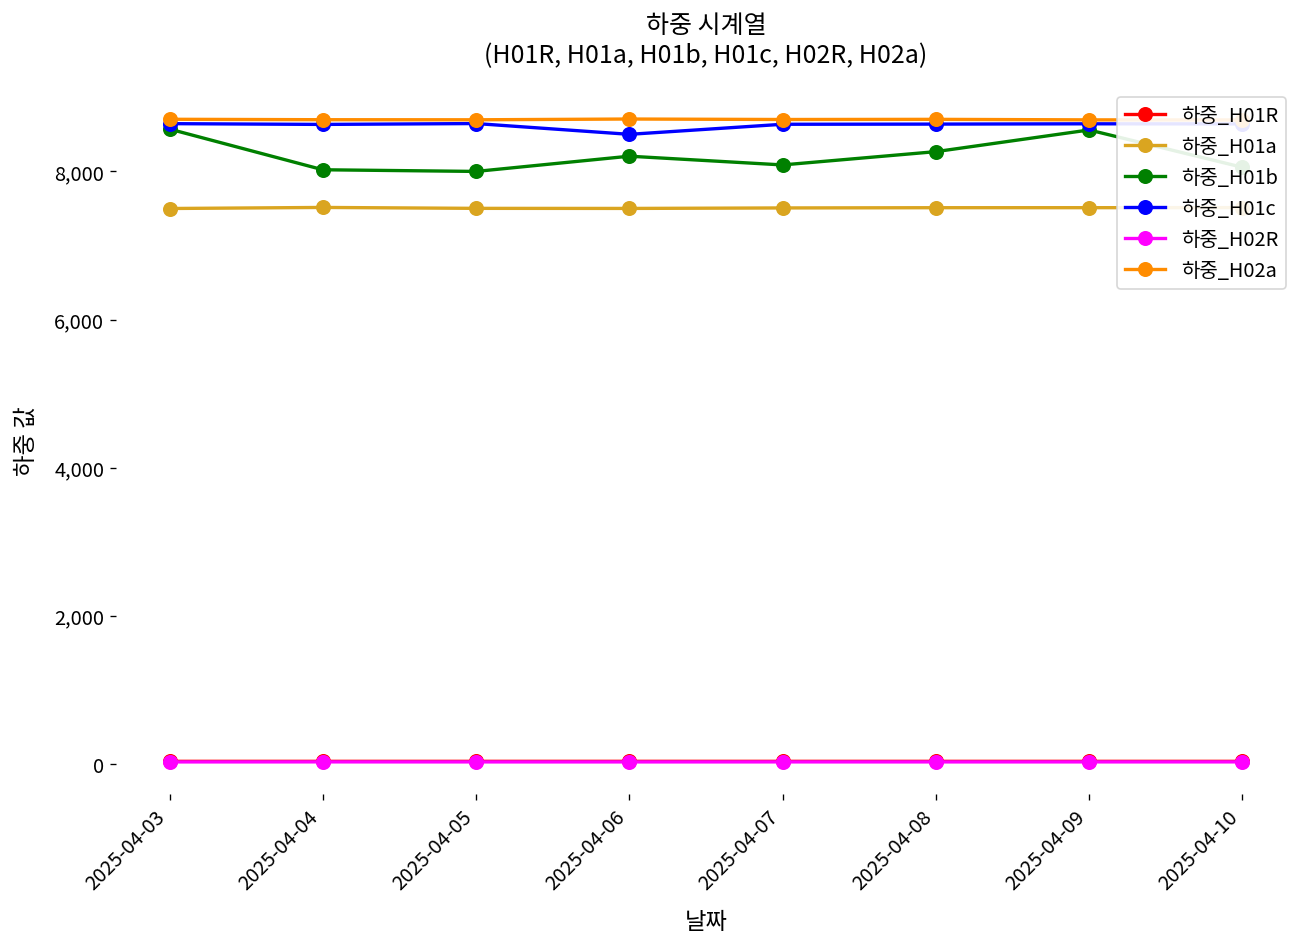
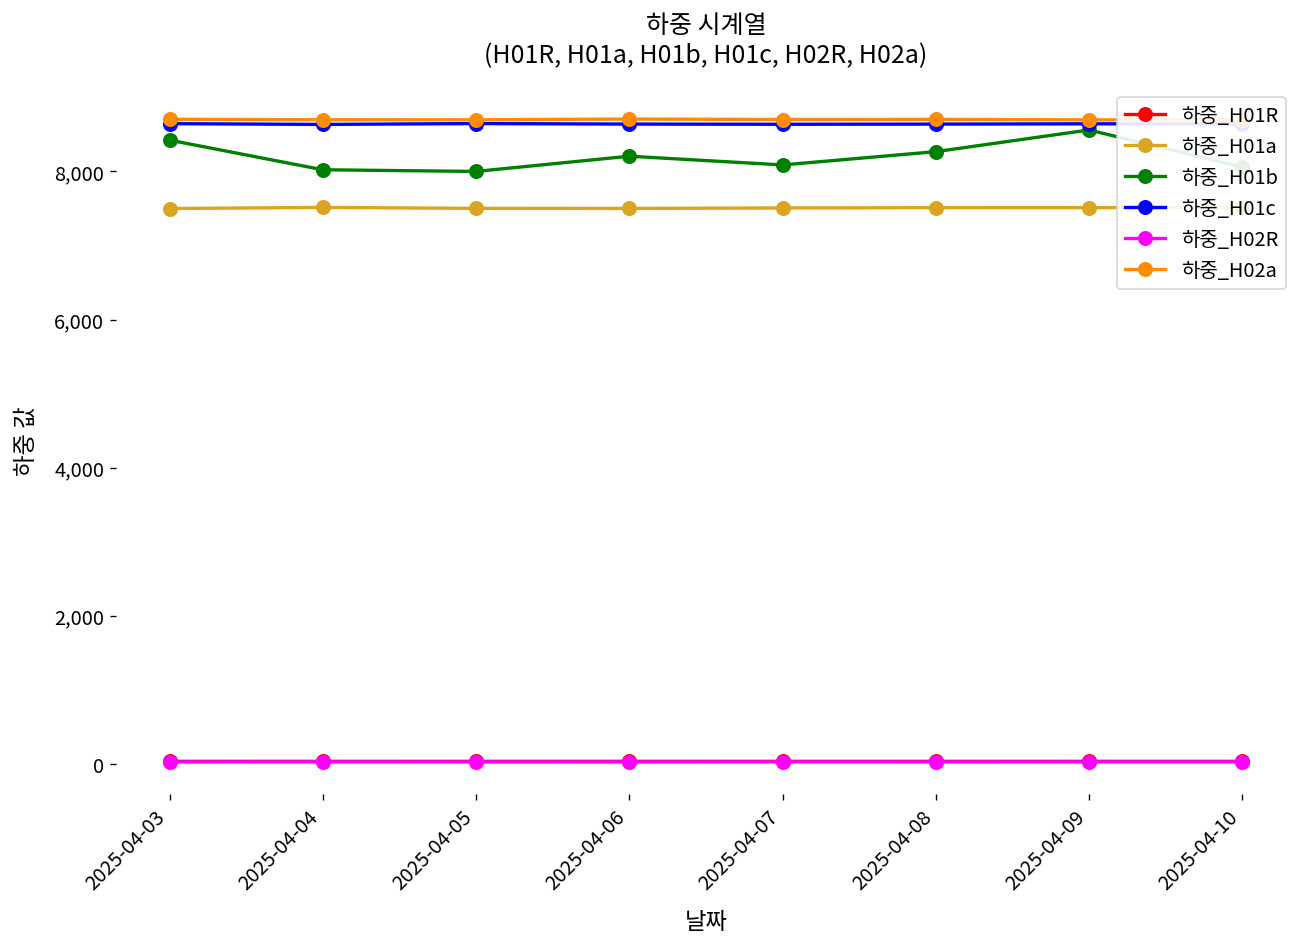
하중_H01b, 2025-04-03: 8,600 -> 8,400
하중_H01c, 2025-04-06: 8,500 -> 8,600
